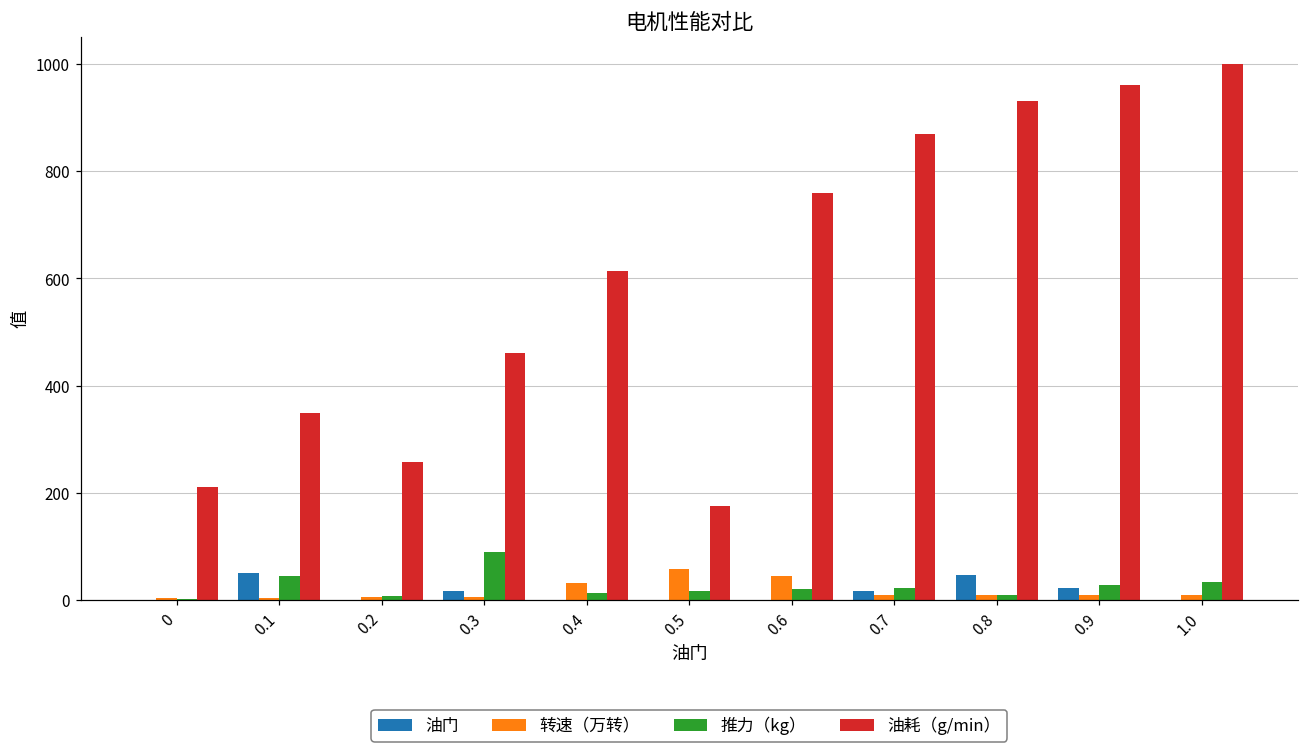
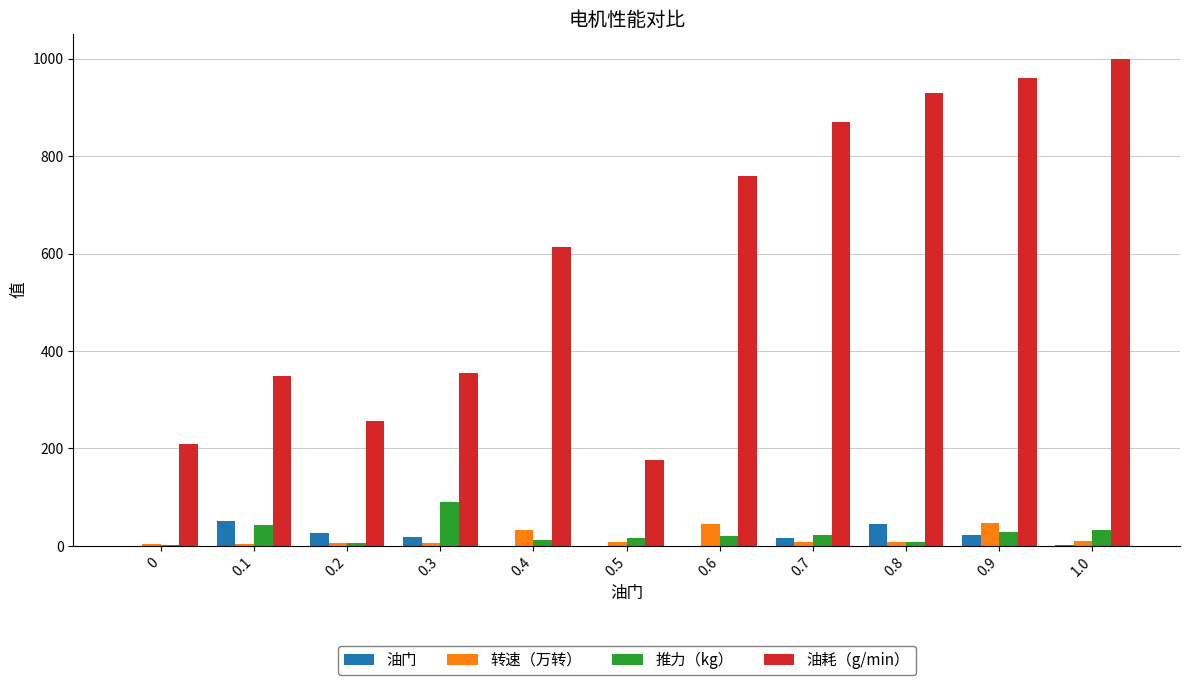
油门, 0.2: 0 -> 30
油耗（g/min）, 0.3: 460 -> 360
转速（万转）, 0.5: 60 -> 10
转速（万转）, 0.9: 10 -> 50
